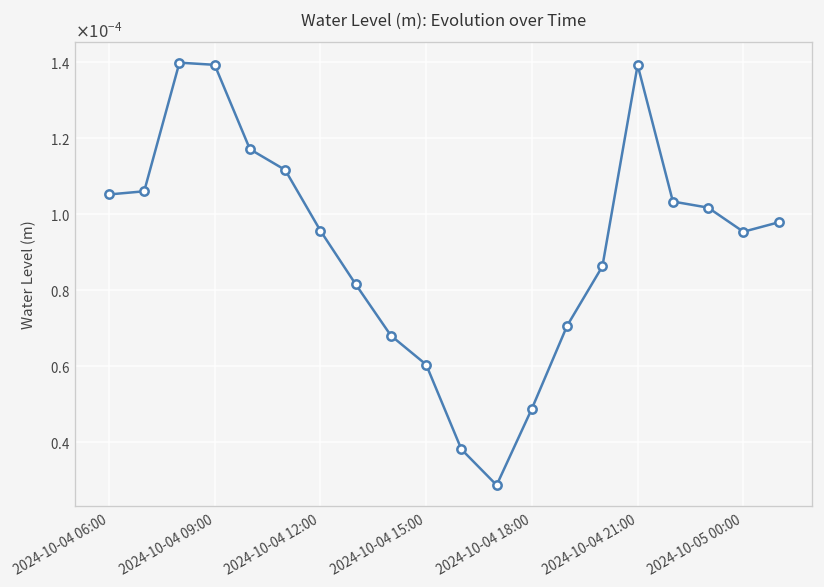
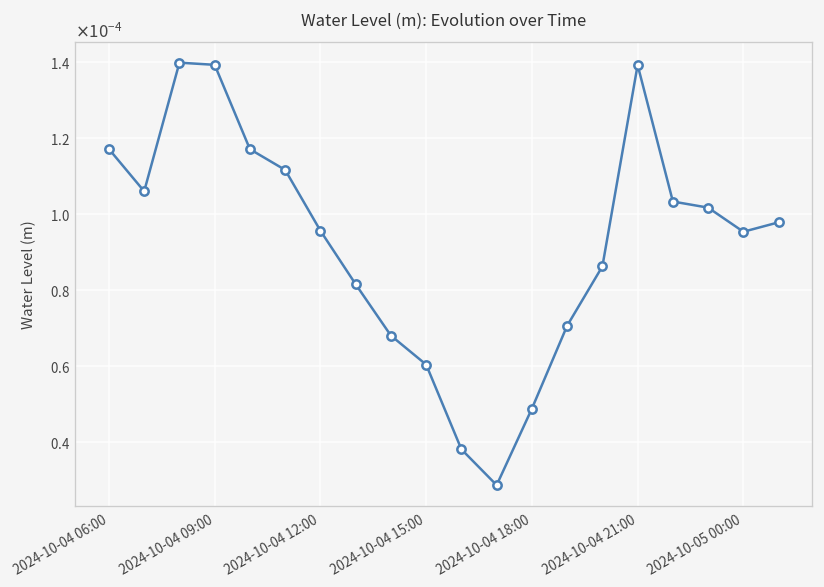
2024-10-04 06:00: 0.000105 -> 0.000117
